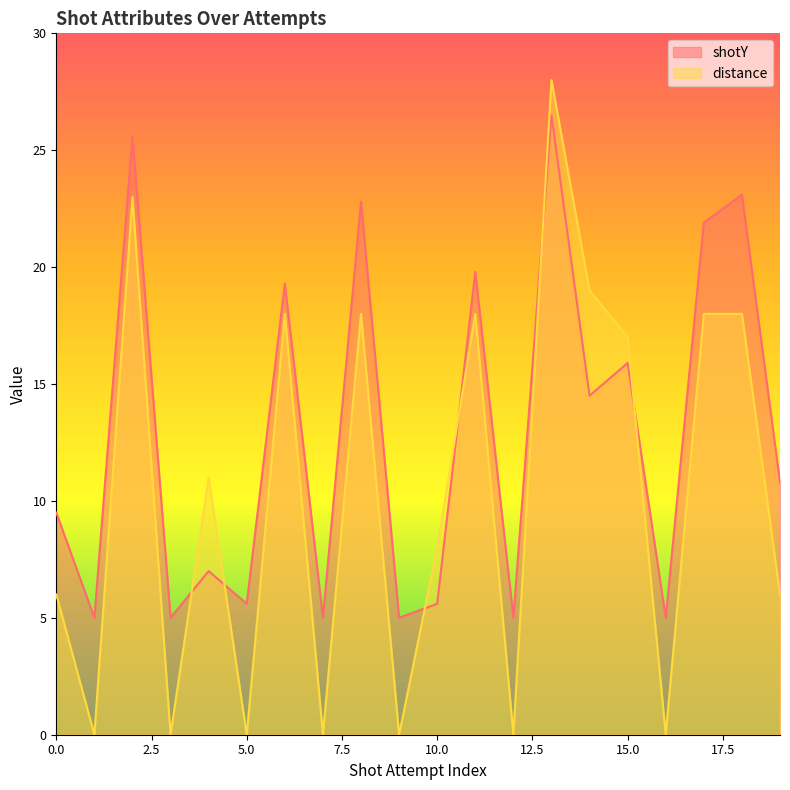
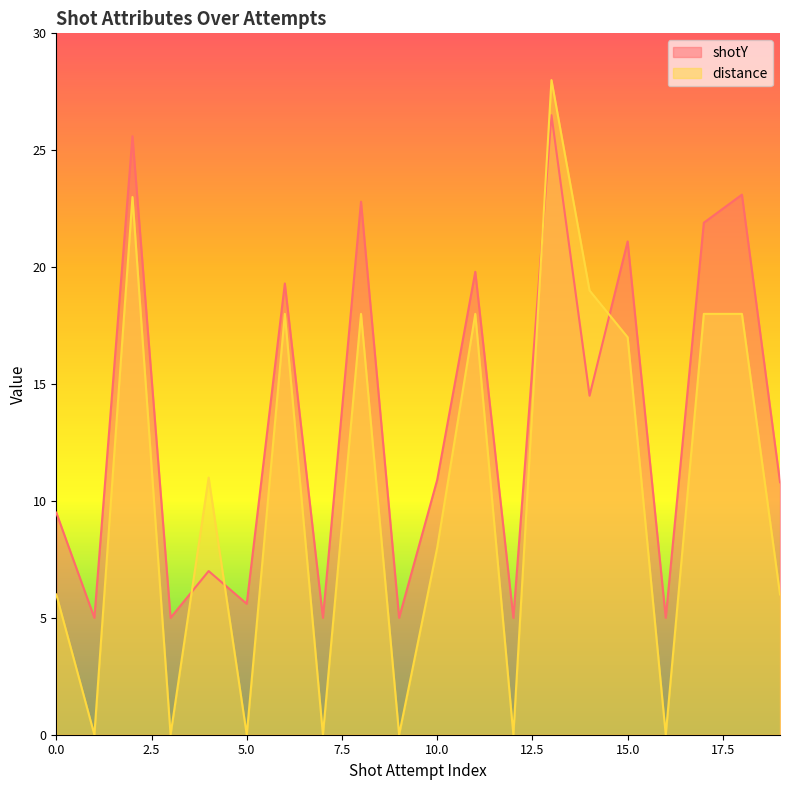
shotY, 10.0: 5.6 -> 10.9
shotY, 15.0: 15.9 -> 21.1
